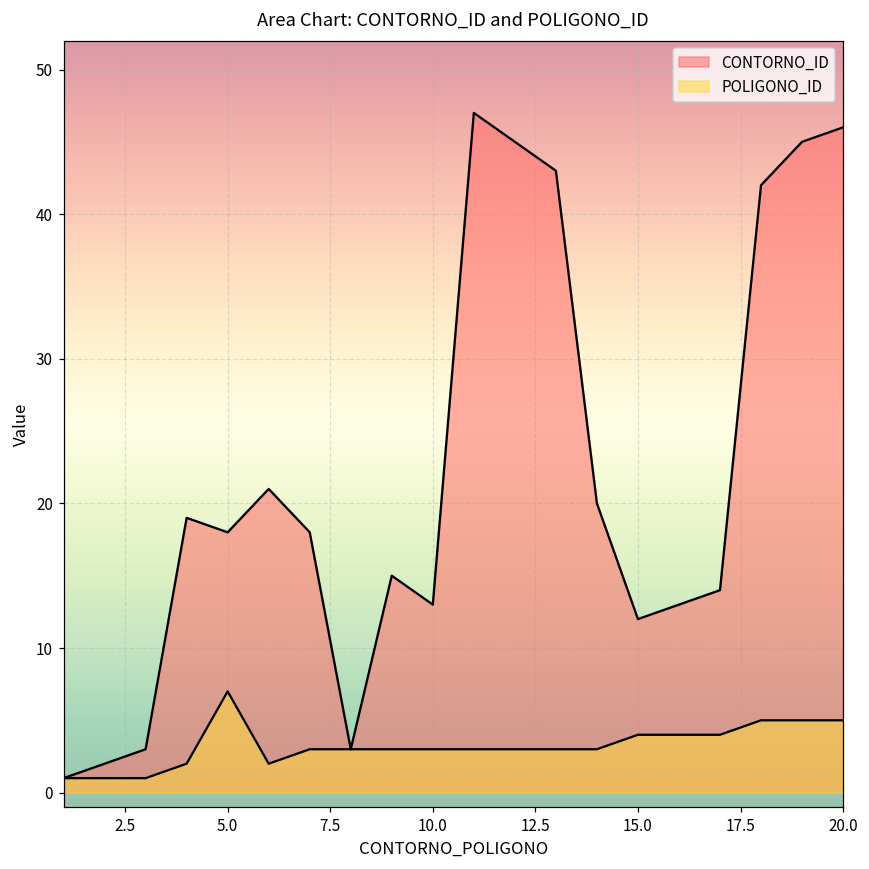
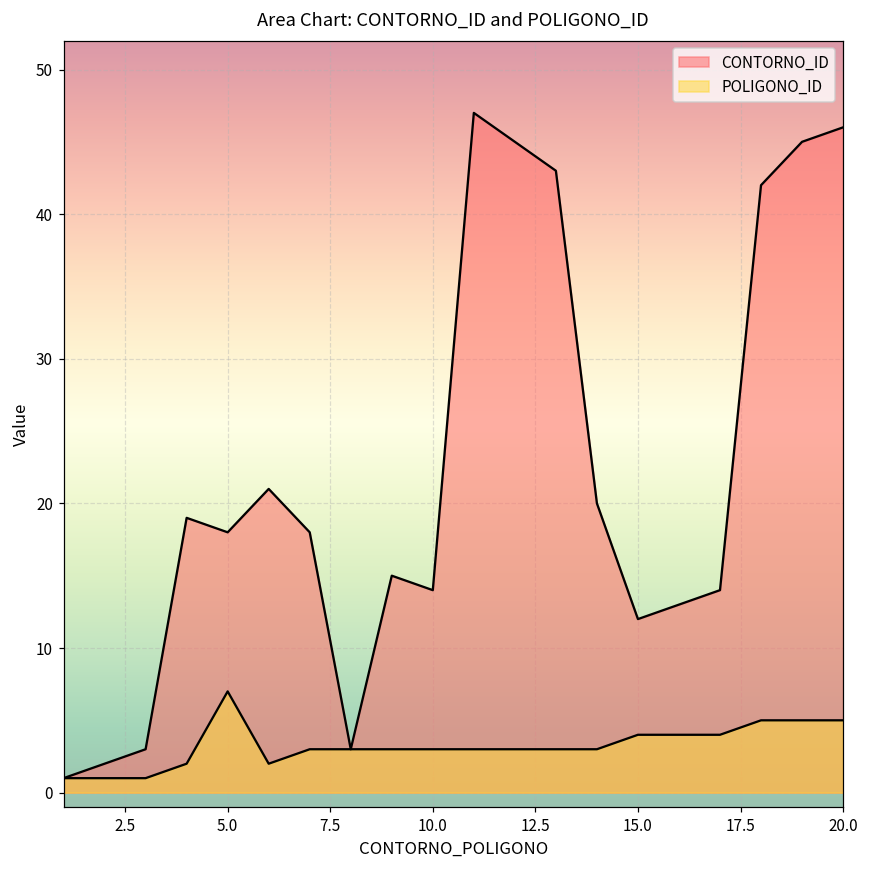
CONTORNO_ID, 10.0: 13 -> 14
